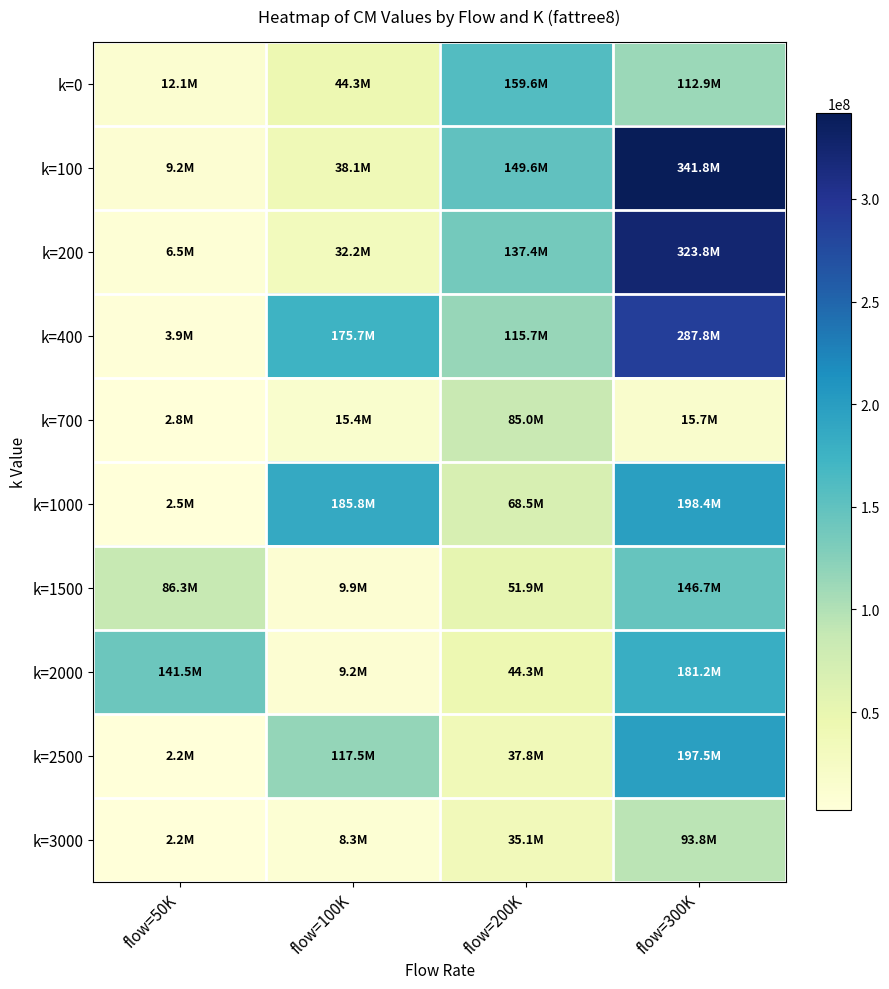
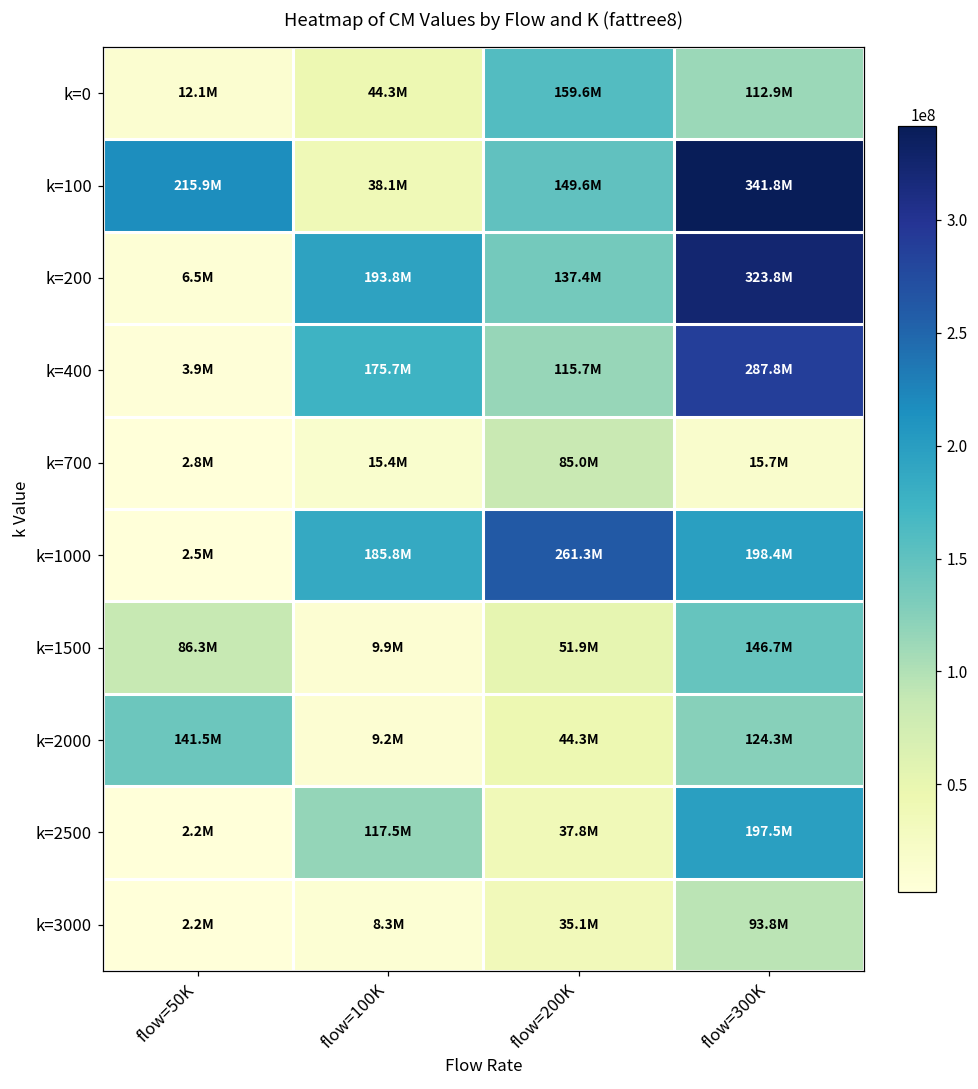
k=100, flow=50K: 9.2M -> 215.9M
k=200, flow=100K: 32.2M -> 193.8M
k=1000, flow=200K: 68.5M -> 261.3M
k=2000, flow=300K: 181.2M -> 124.3M
